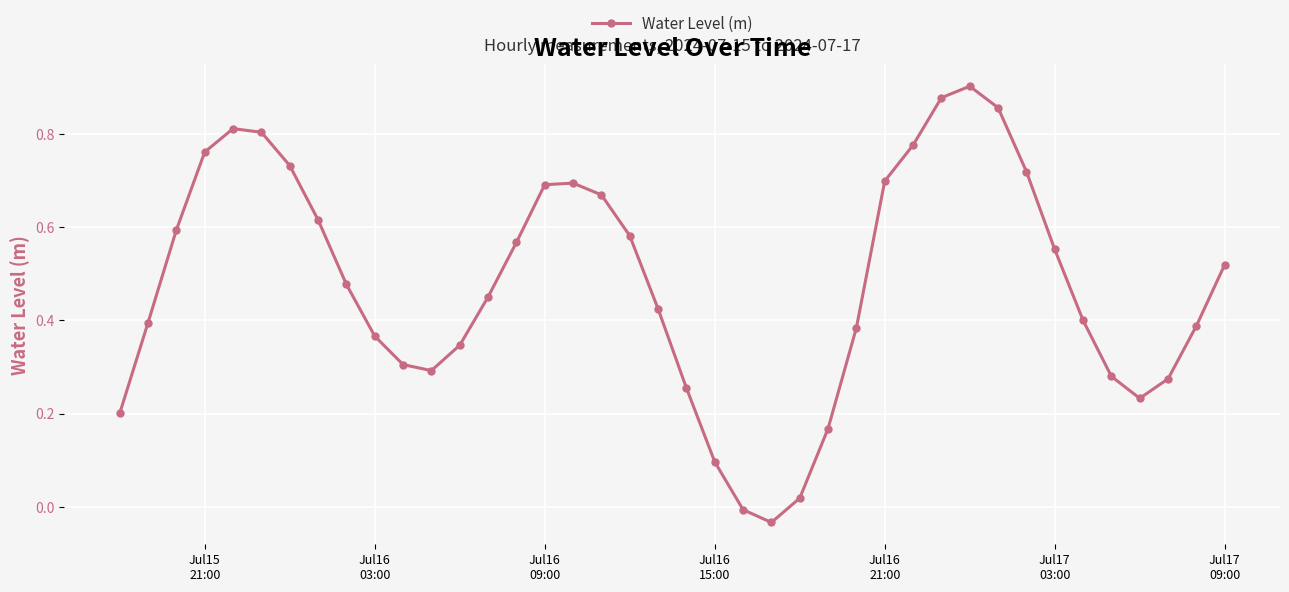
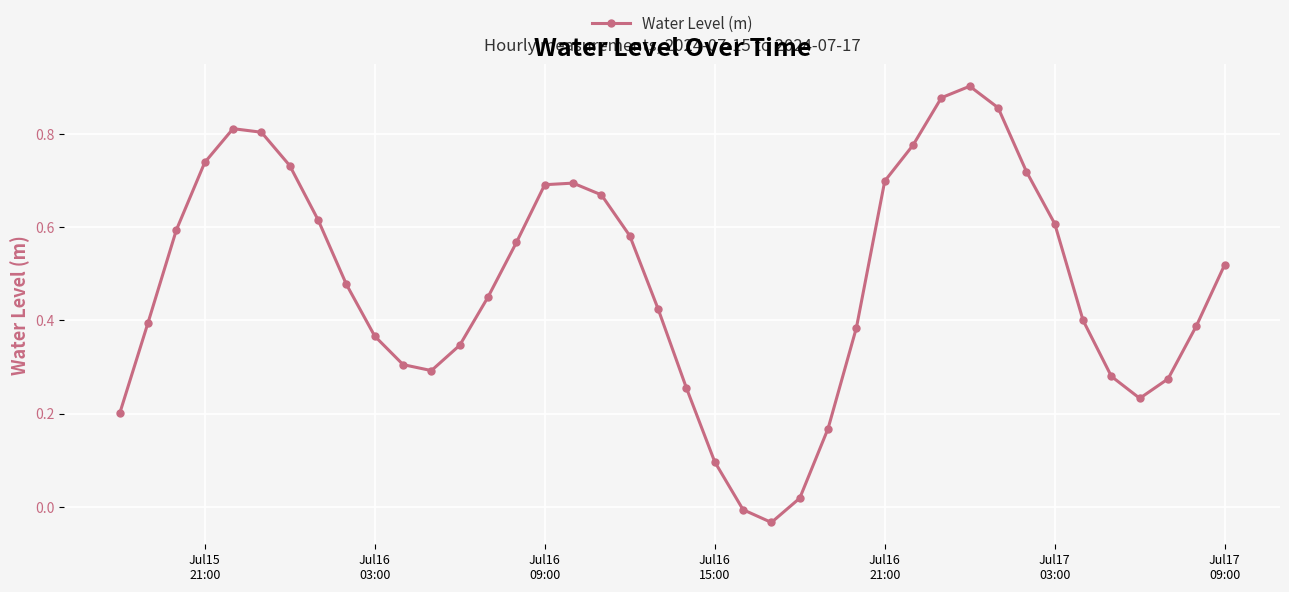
Jul15 21:00: 0.76 -> 0.74
Jul17 03:00: 0.55 -> 0.61
